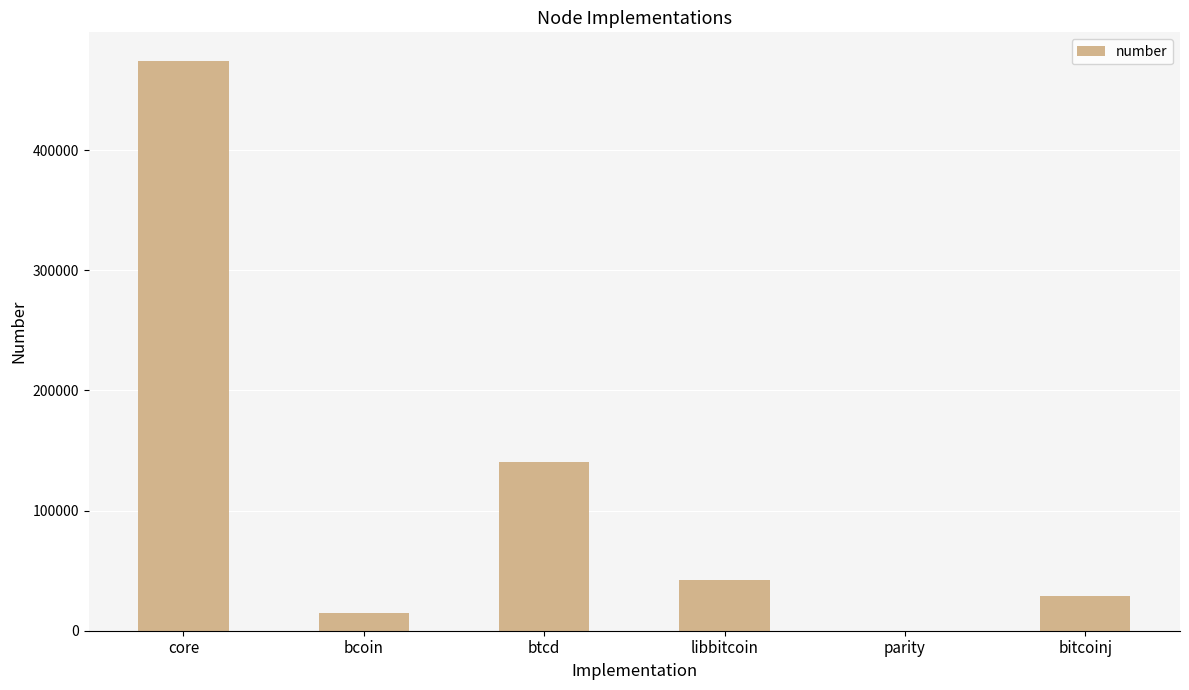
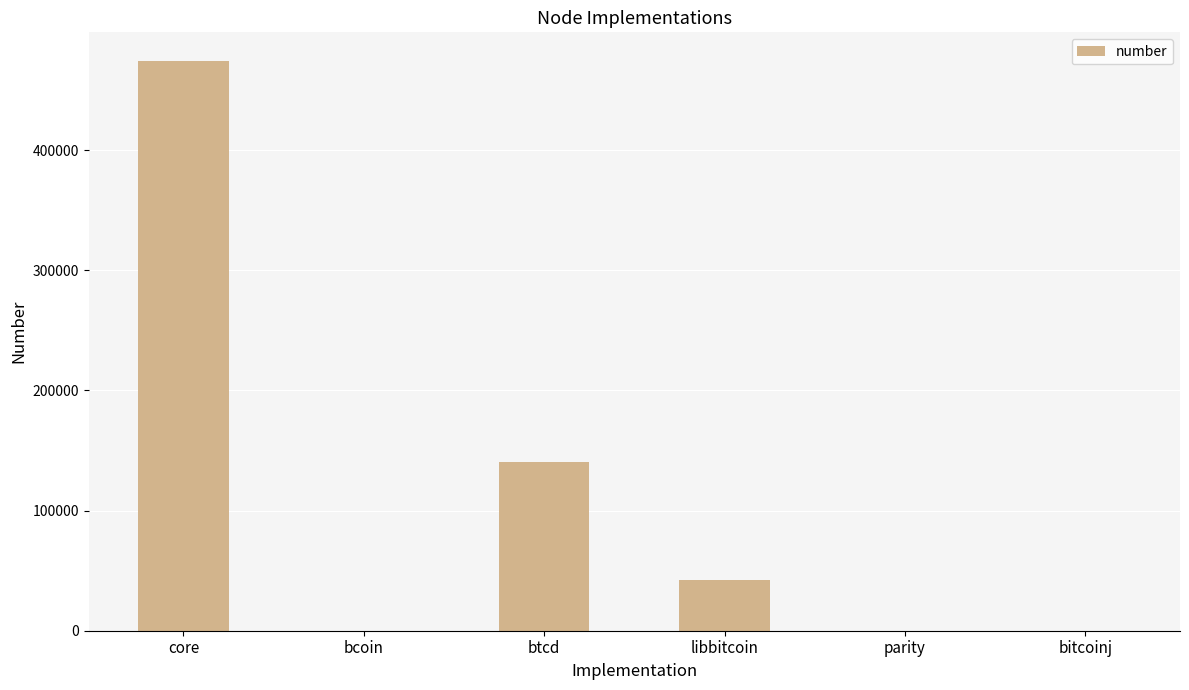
bcoin: 15000 -> 0
bitcoinj: 29000 -> 0
